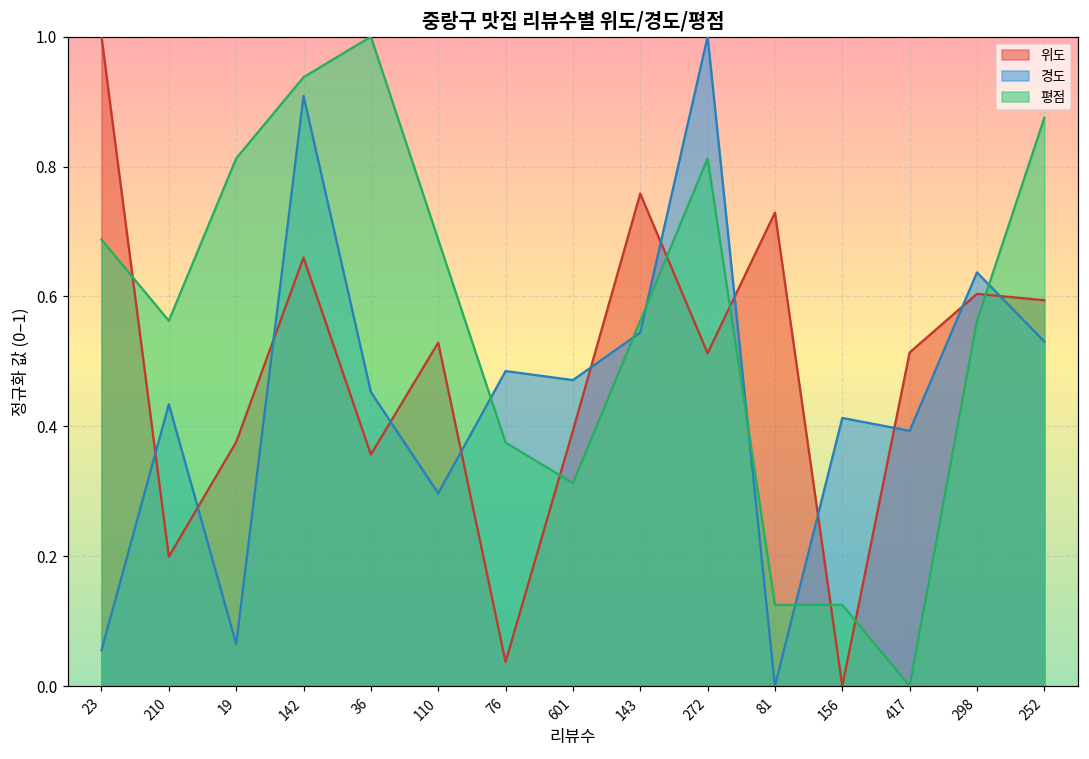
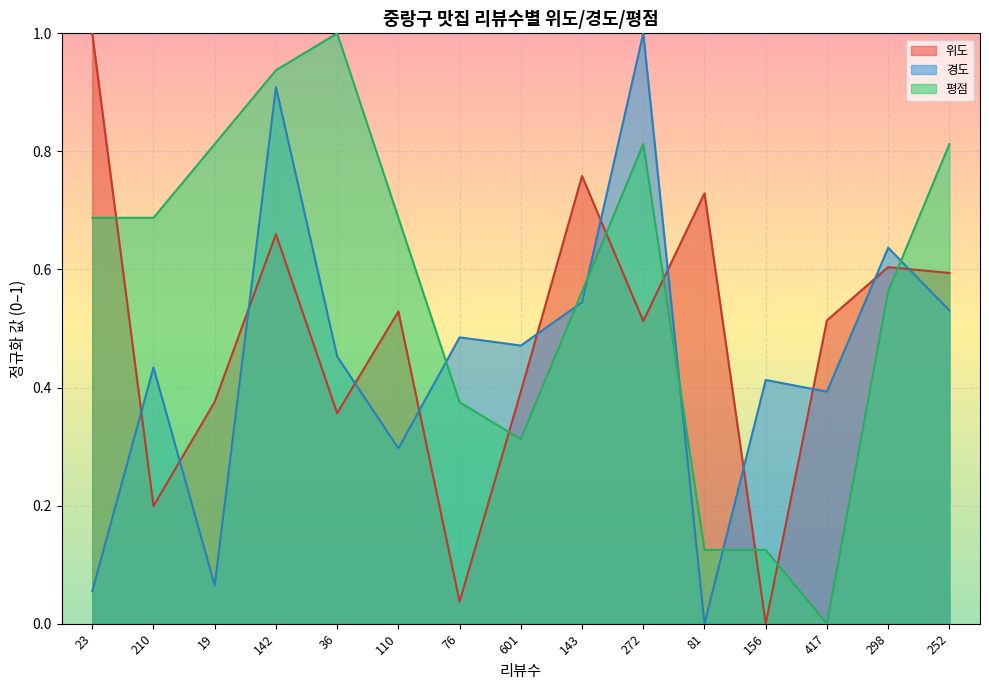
평점, 210: 0.56 -> 0.69
평점, 252: 0.87 -> 0.81
